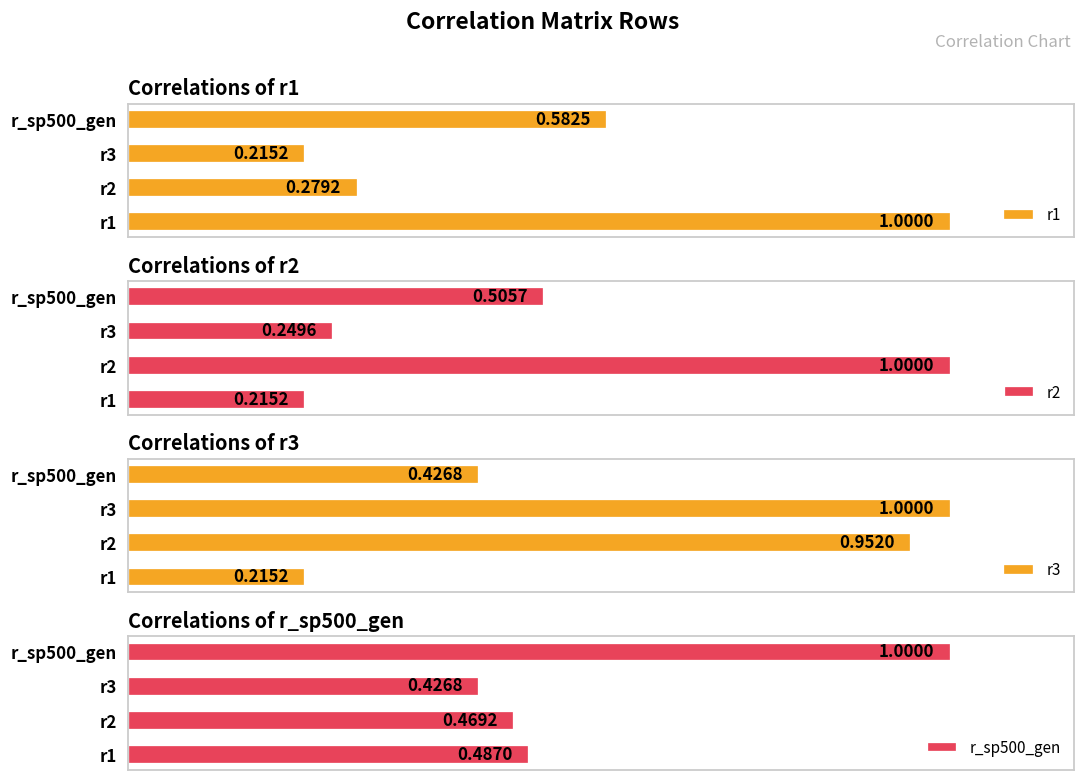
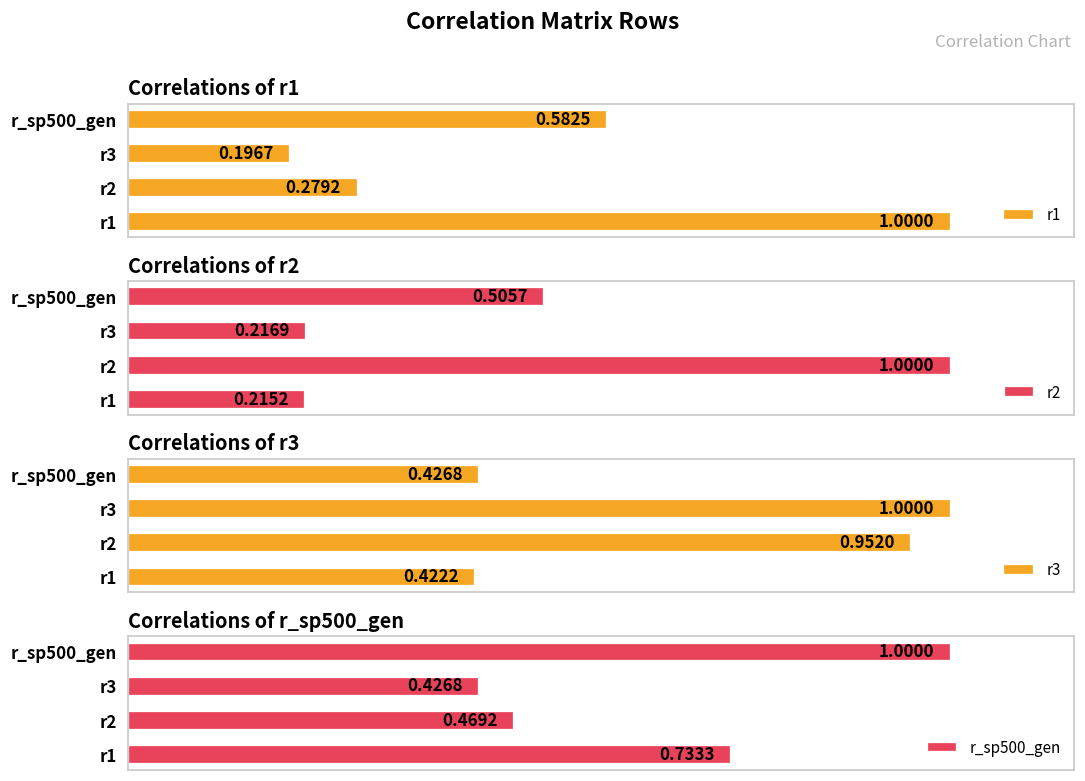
Correlations of r1, r3: 0.2152 -> 0.1967
Correlations of r2, r3: 0.2496 -> 0.2169
Correlations of r3, r1: 0.2152 -> 0.4222
Correlations of r_sp500_gen, r1: 0.4870 -> 0.7333
